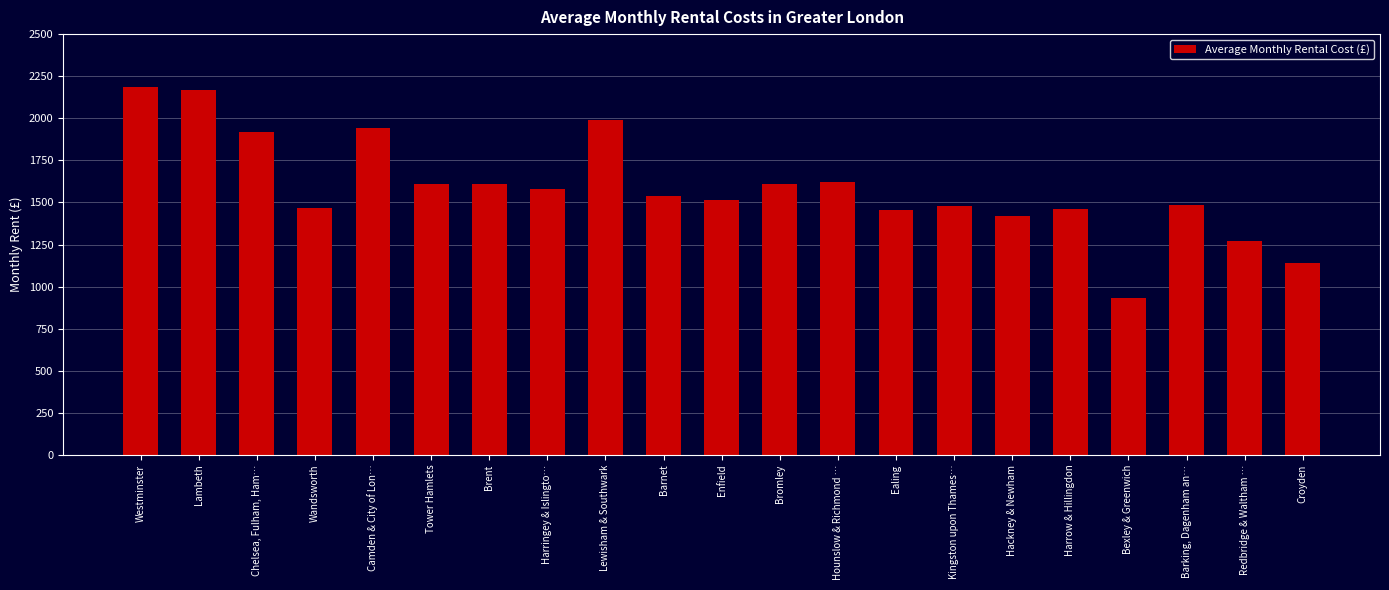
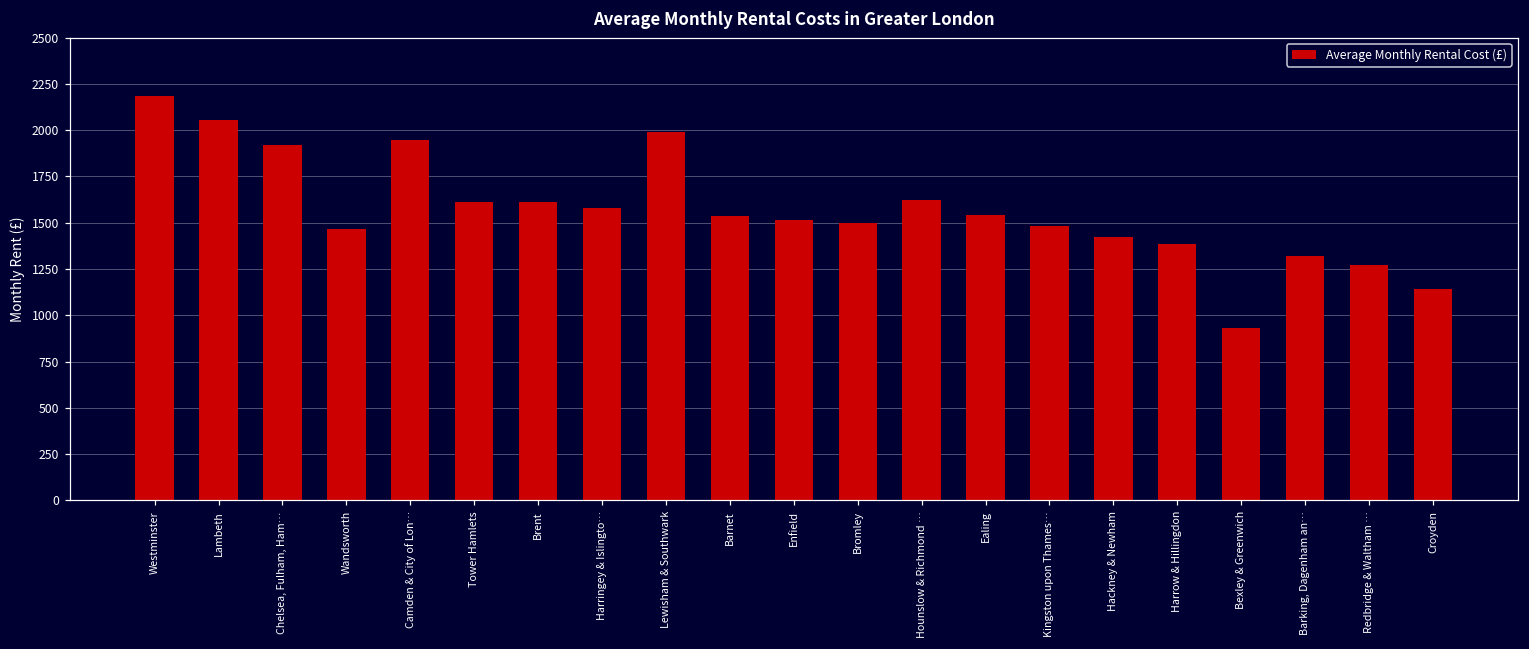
Lambeth: 2170 -> 2050
Bromley: 1610 -> 1500
Ealing: 1450 -> 1540
Harrow & Hillingdon: 1460 -> 1380
Barking, Dagenham an…: 1480 -> 1320
